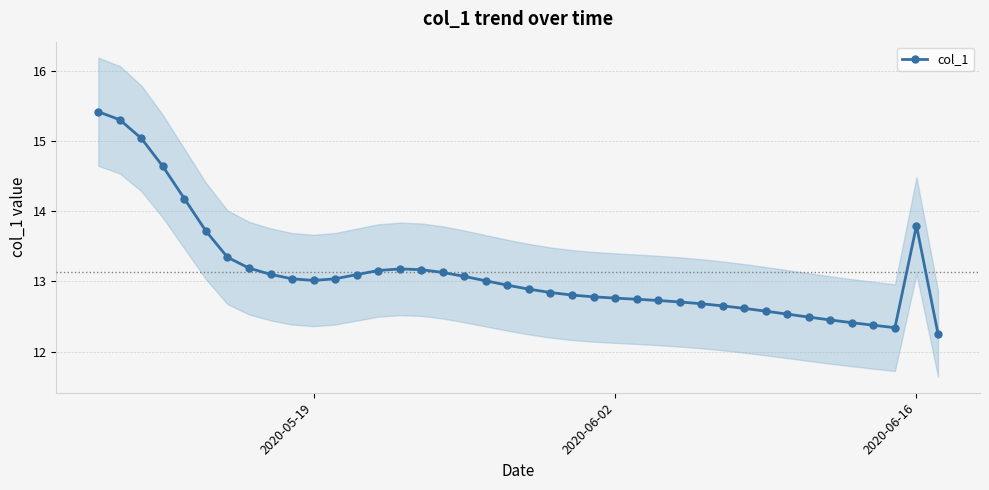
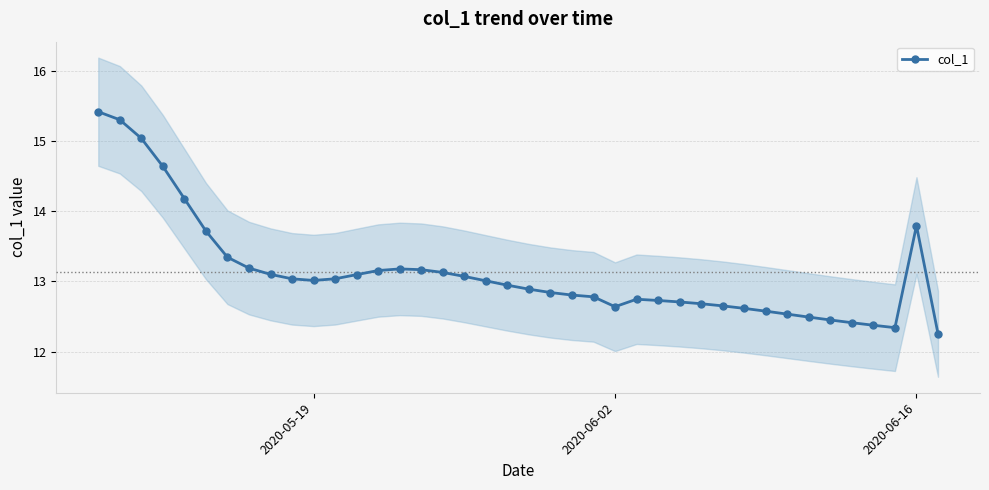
col_1, 2020-06-02: 12.8 -> 12.6
